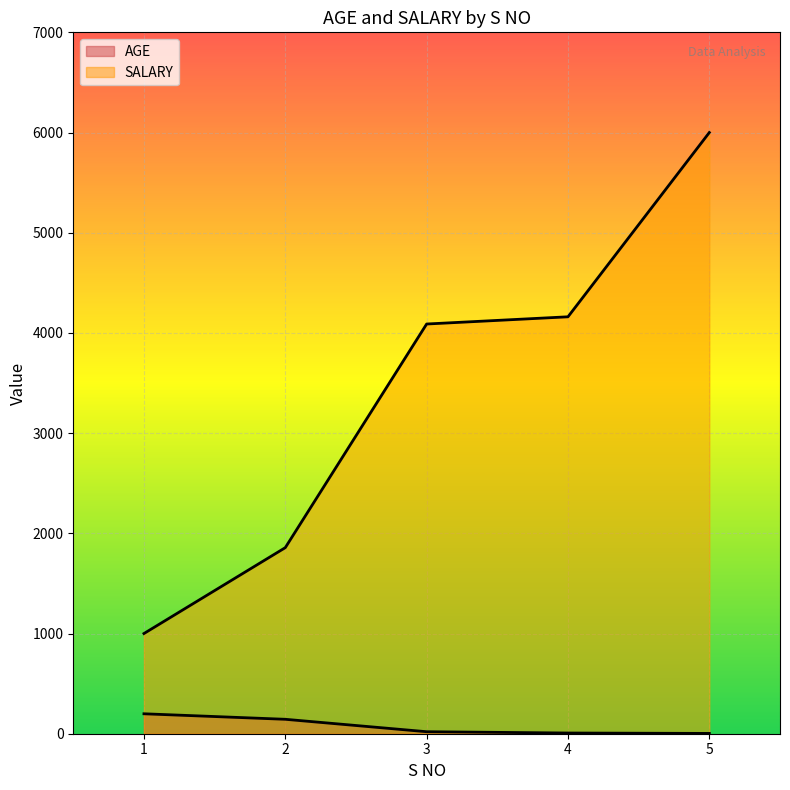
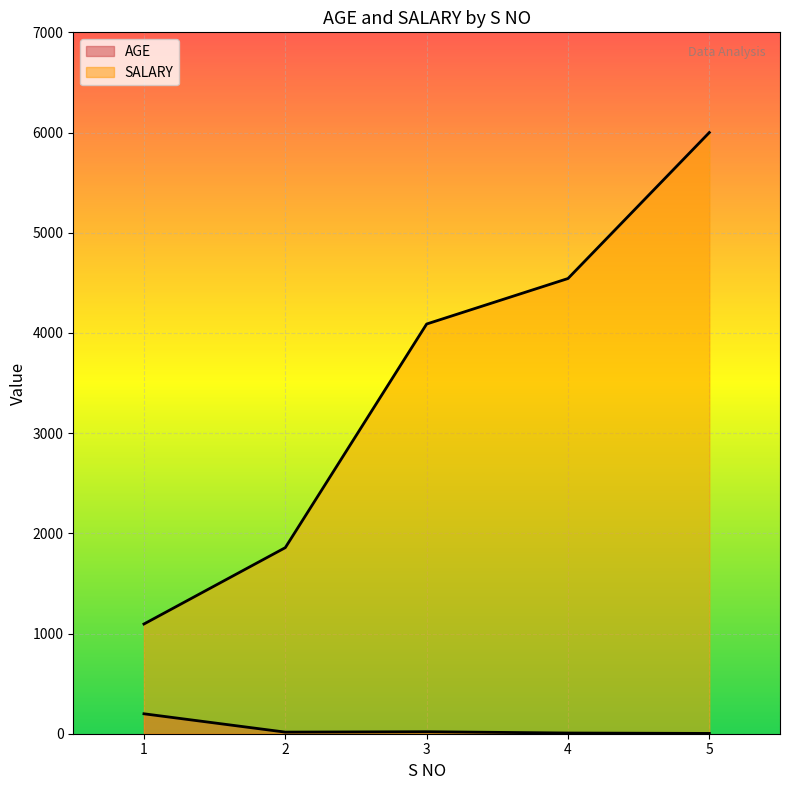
SALARY, 1: 1000 -> 1100
AGE, 2: 140 -> 20
SALARY, 4: 4160 -> 4540
